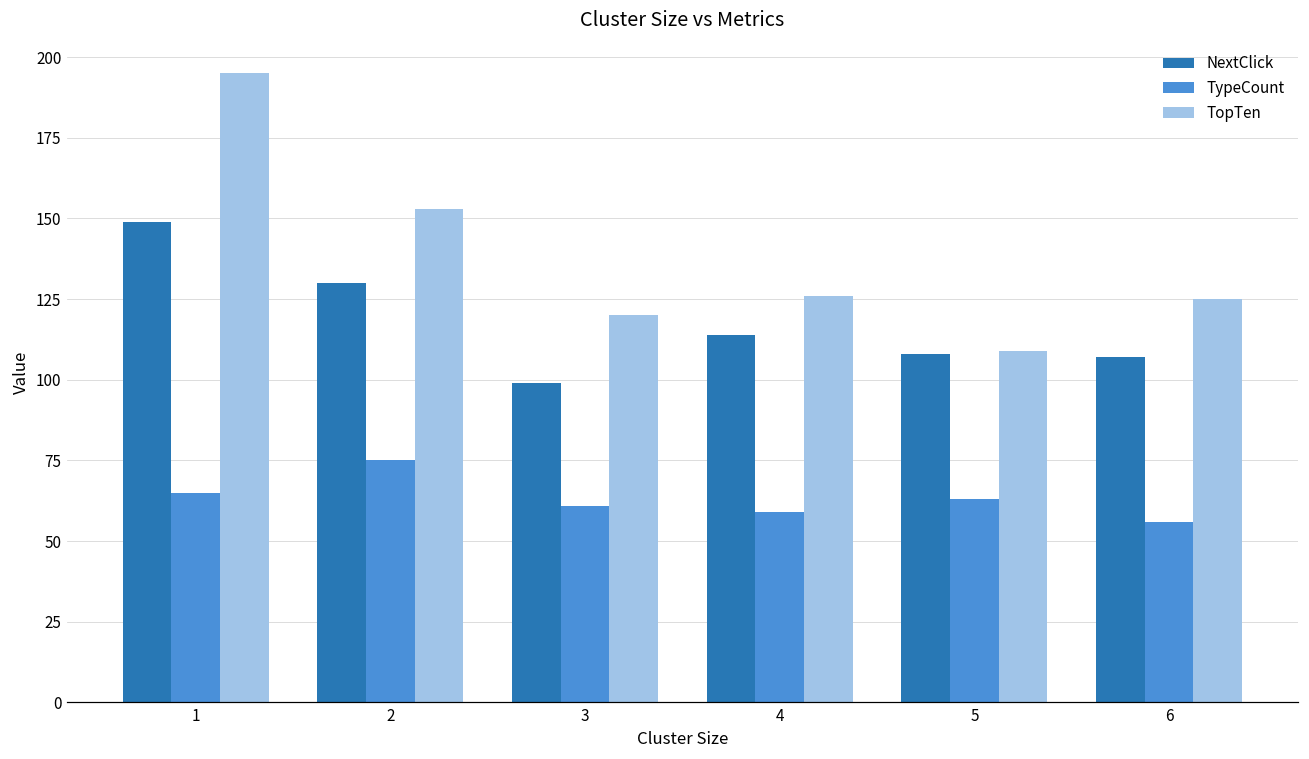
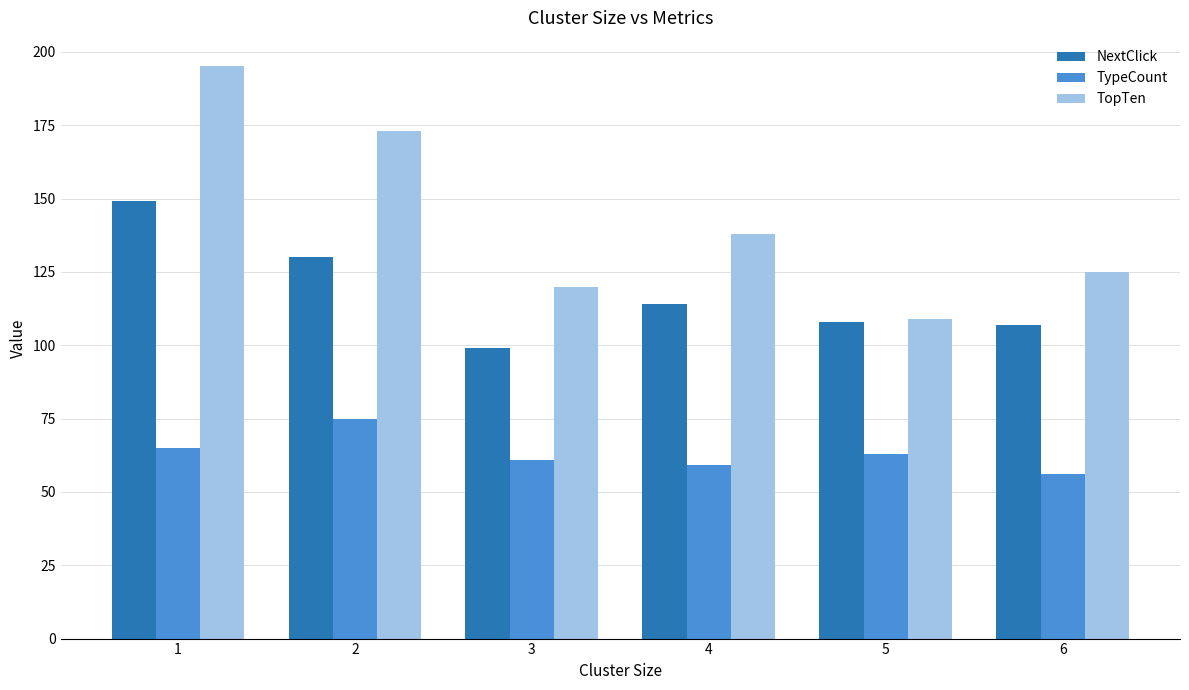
TopTen, 2: 153 -> 173
TopTen, 4: 126 -> 138
